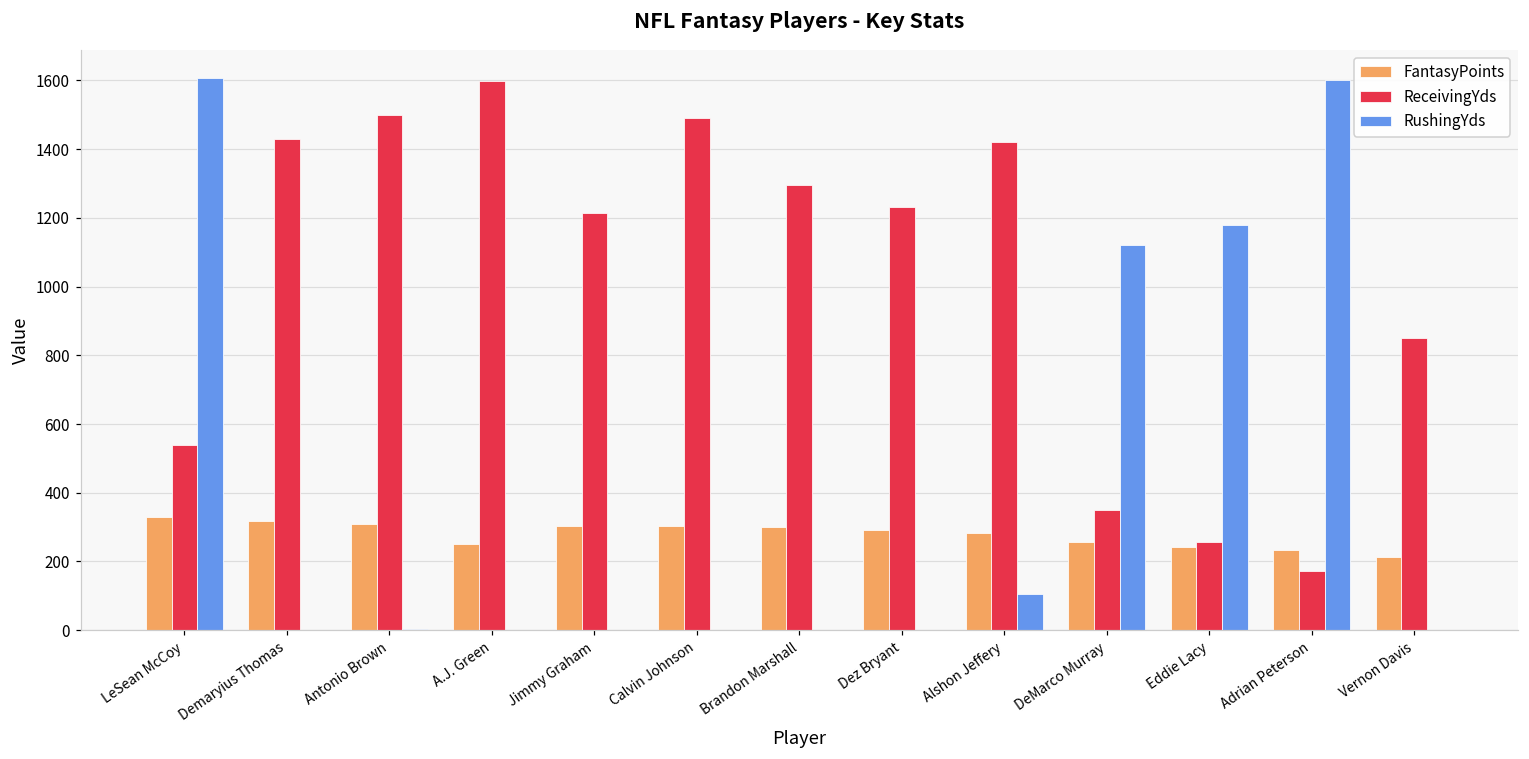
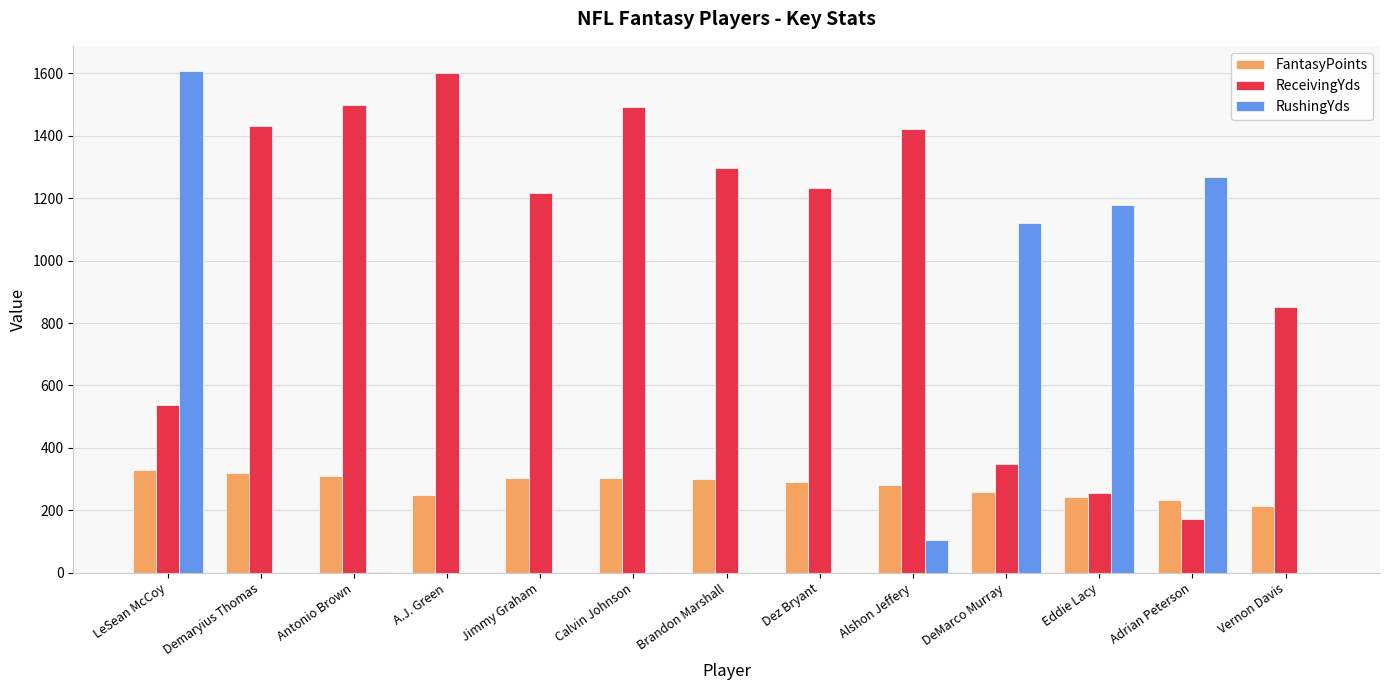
RushingYds, Adrian Peterson: 1600 -> 1270
